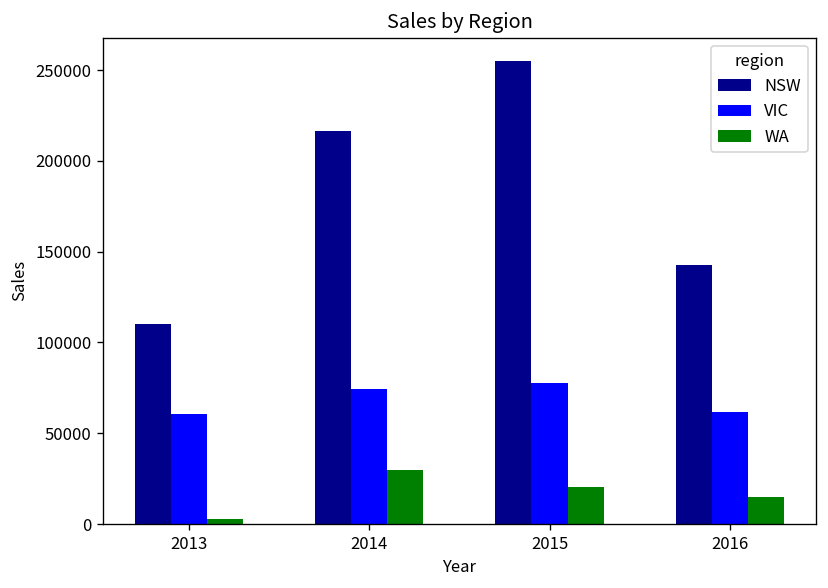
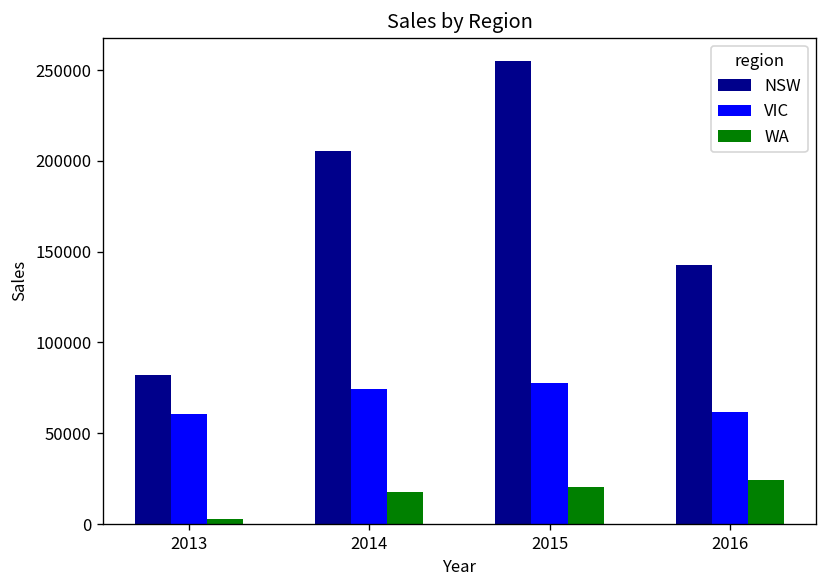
NSW, 2013: 110000 -> 82000
NSW, 2014: 217000 -> 206000
WA, 2014: 30000 -> 18000
WA, 2016: 15000 -> 24000
